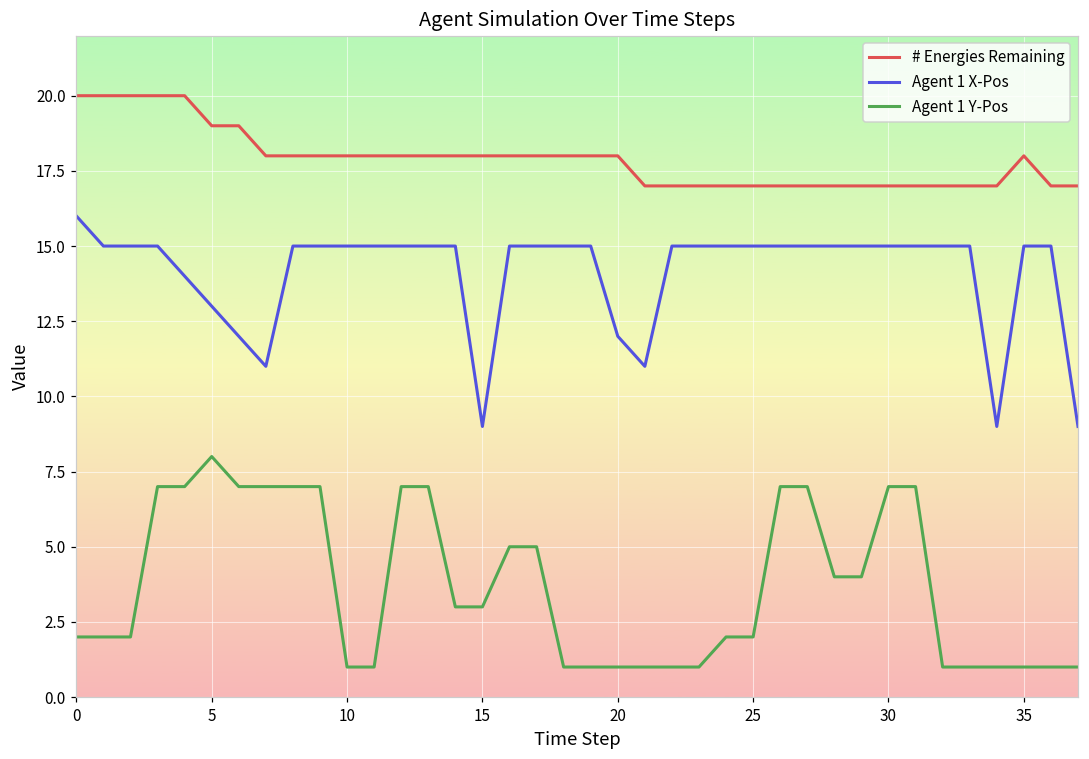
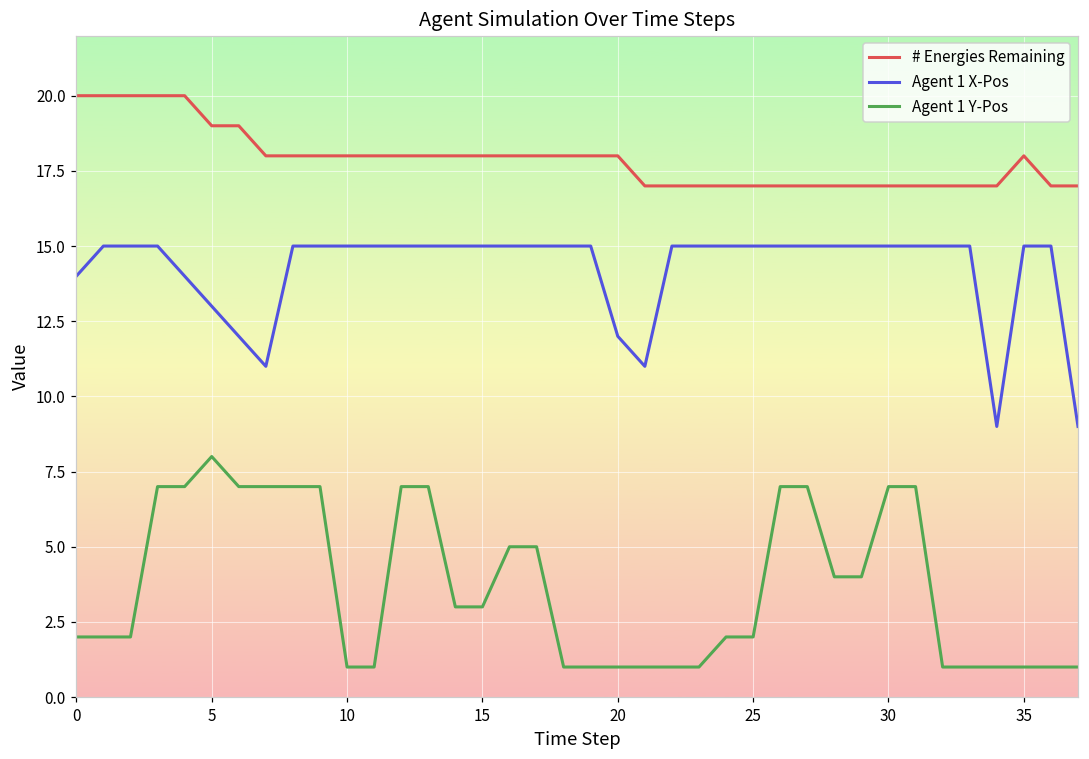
Agent 1 X-Pos, 0: 16 -> 14
Agent 1 X-Pos, 15: 9 -> 15
